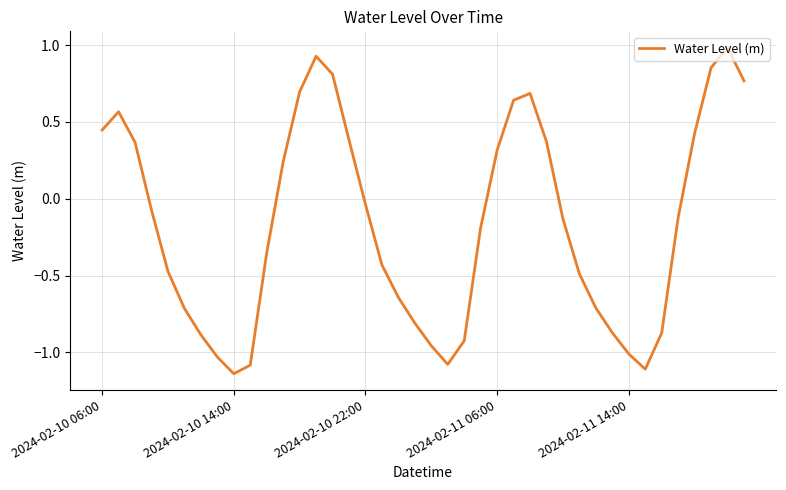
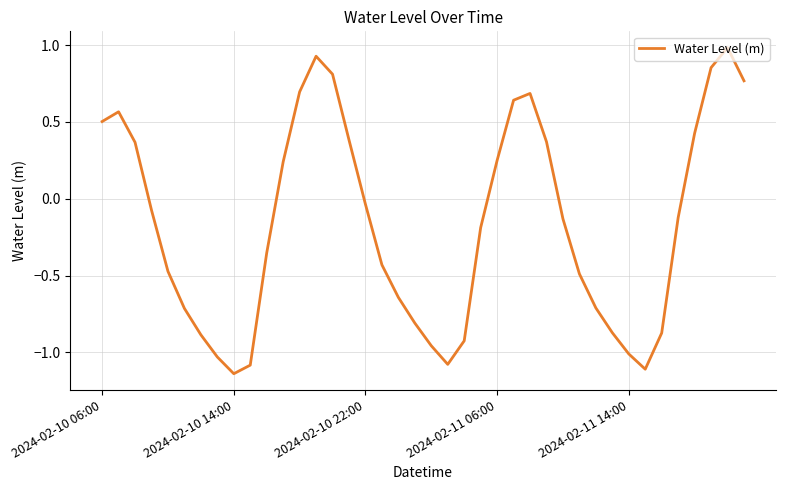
2024-02-10 06:00: 0.45 -> 0.50
2024-02-11 06:00: 0.32 -> 0.25
